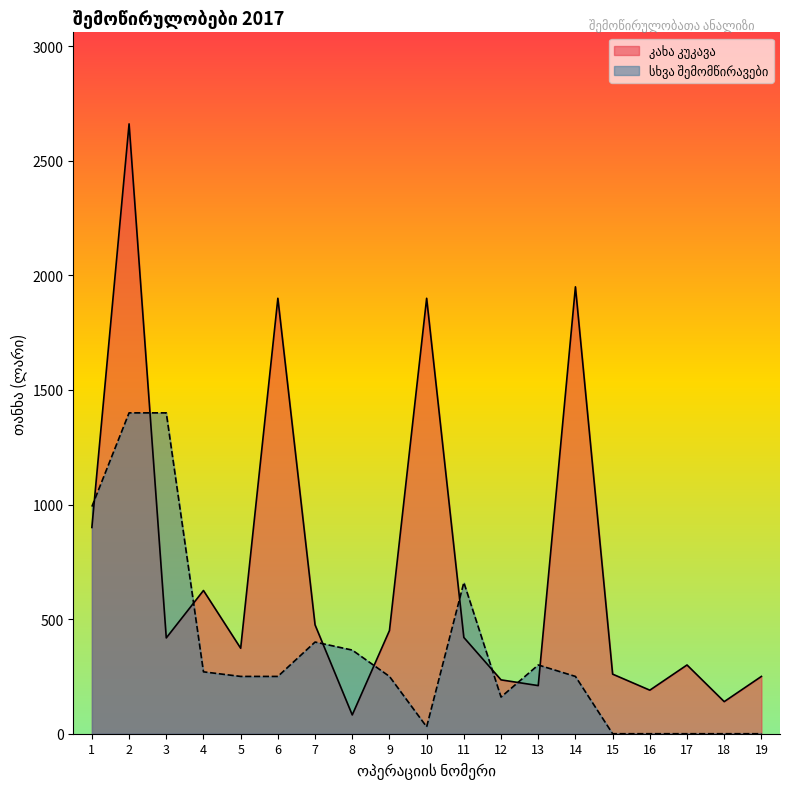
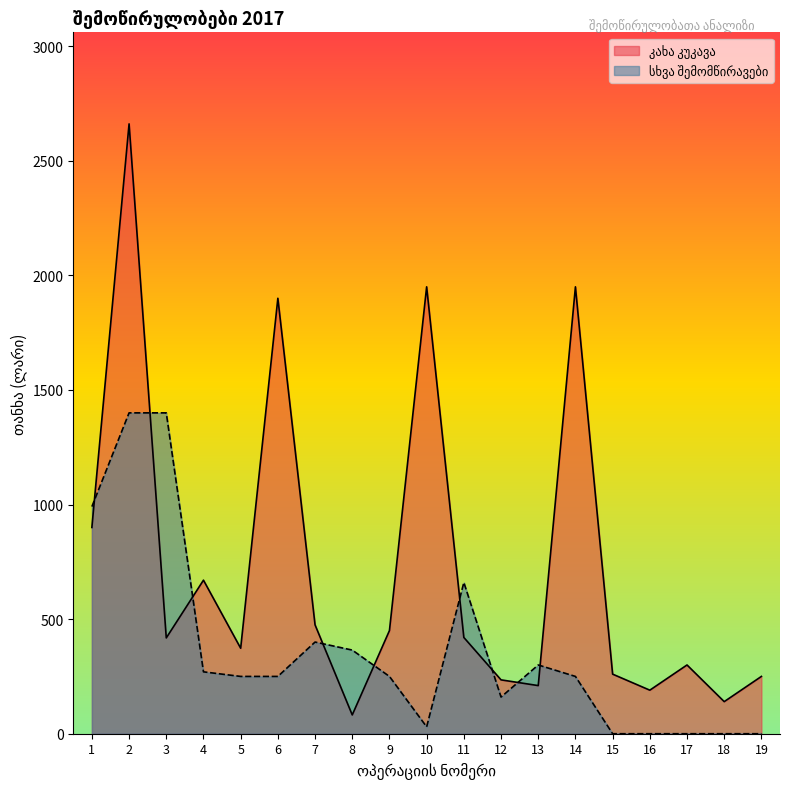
კახა კუკავა, 4: 630 -> 670
კახა კუკავა, 10: 1900 -> 1950
